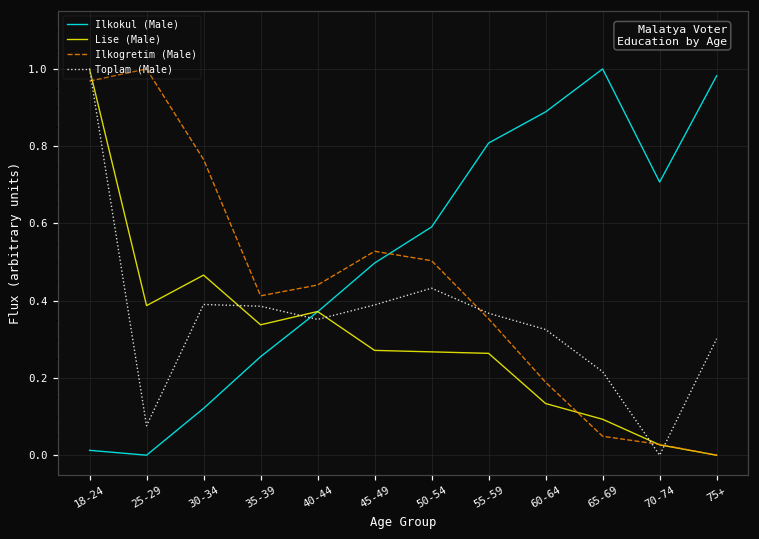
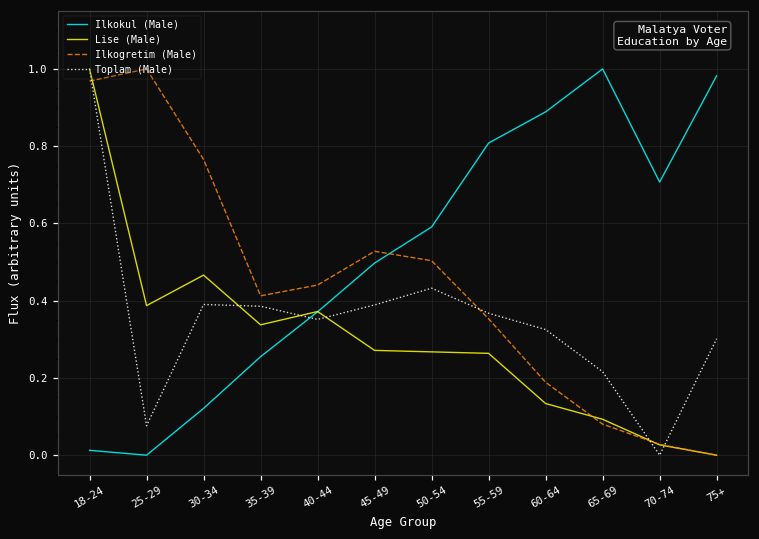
Ilkogretim (Male), 65-69: 0.05 -> 0.08
